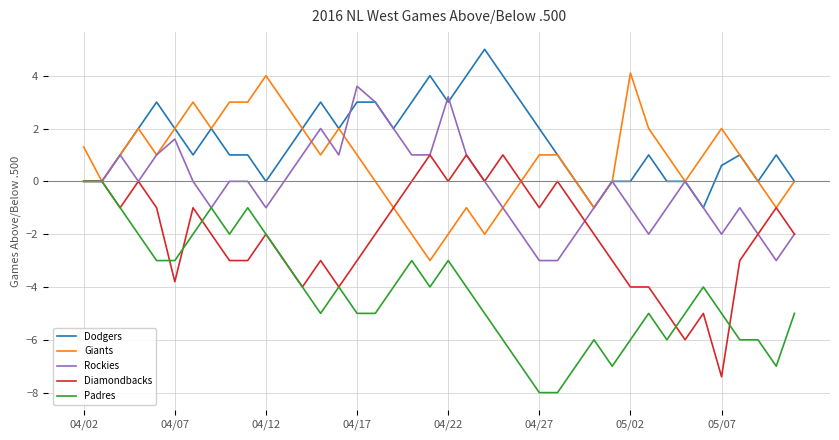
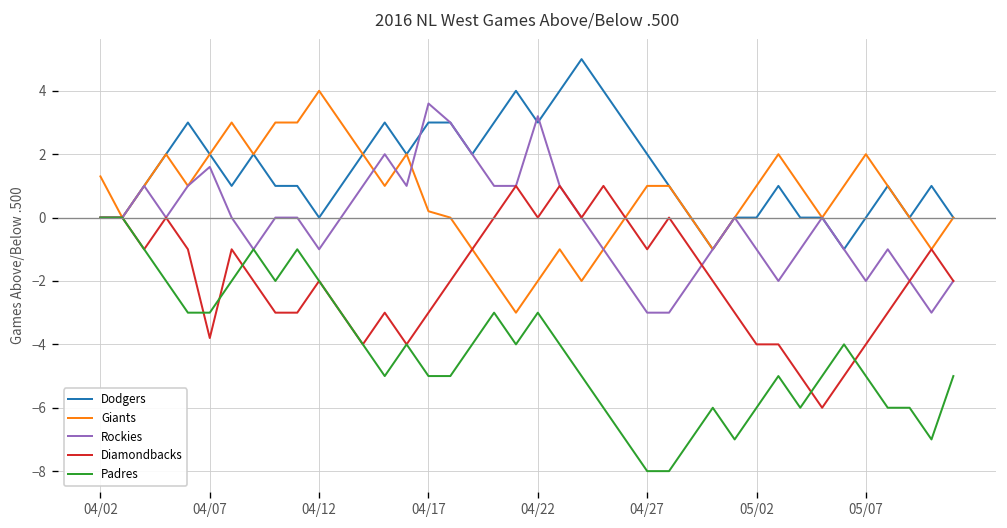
Giants, 04/17: 1.0 -> 0.2
Giants, 05/02: 4.1 -> 1.0
Dodgers, 05/07: 0.6 -> 0.0
Diamondbacks, 05/07: -7.4 -> -4.0
